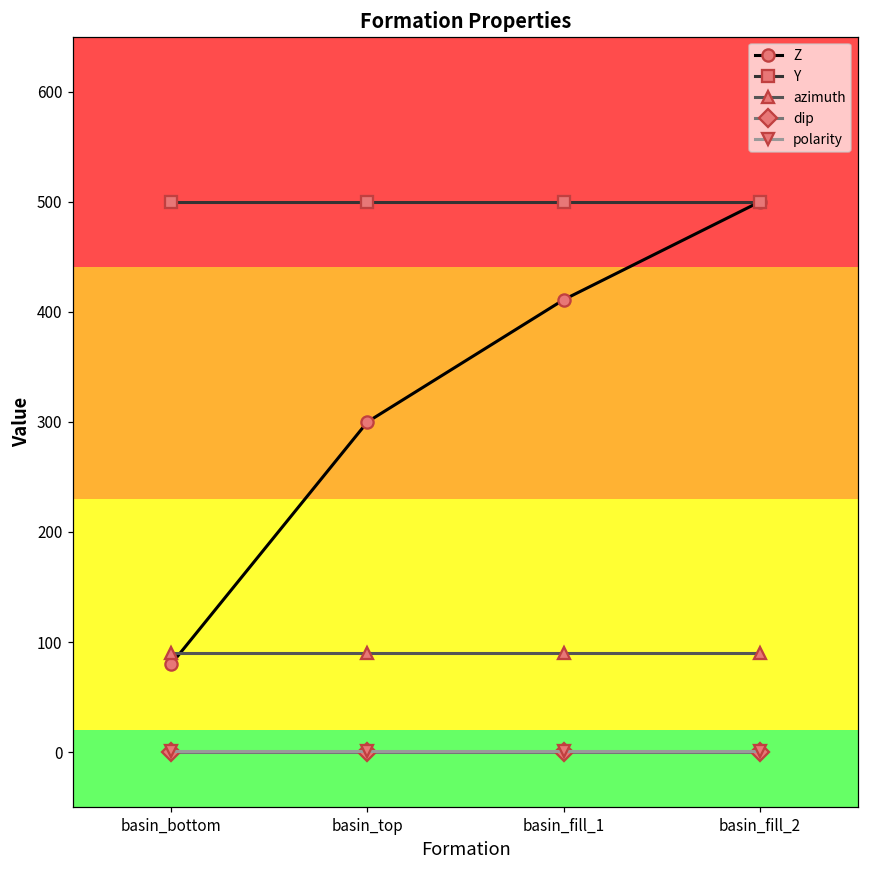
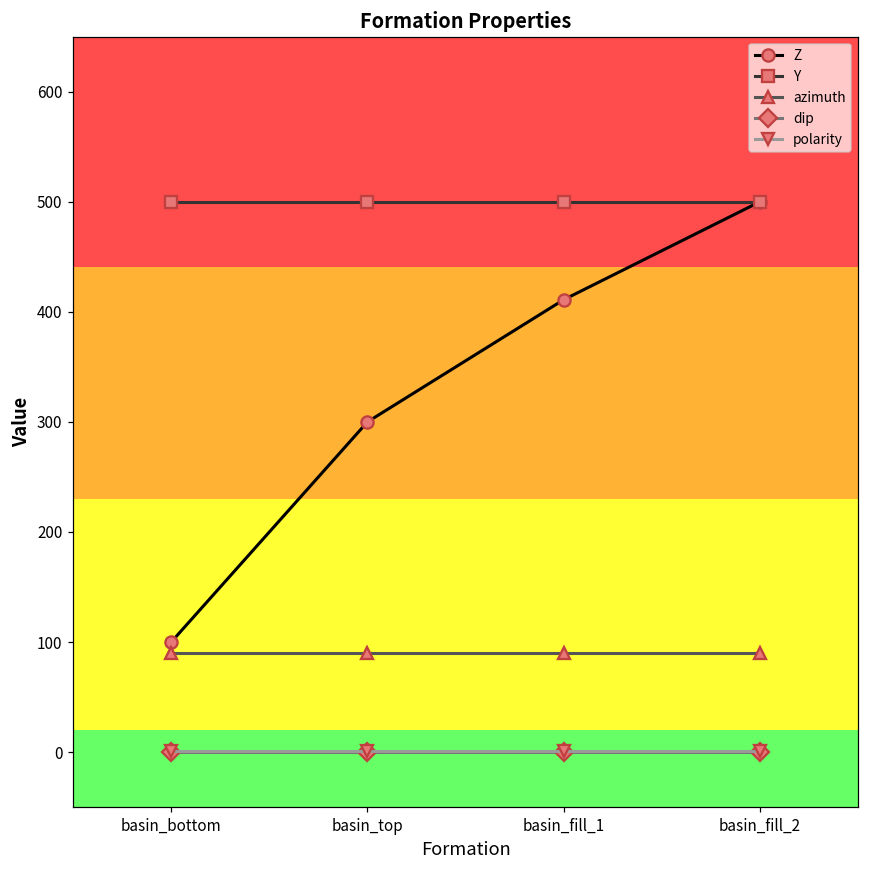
Z, basin_bottom: 80 -> 100
